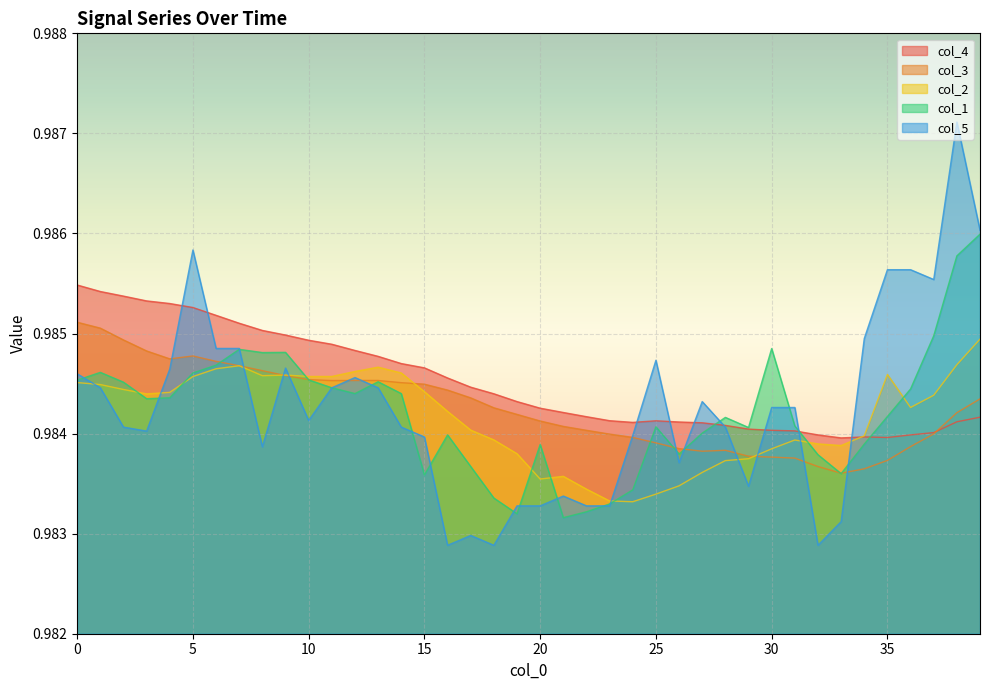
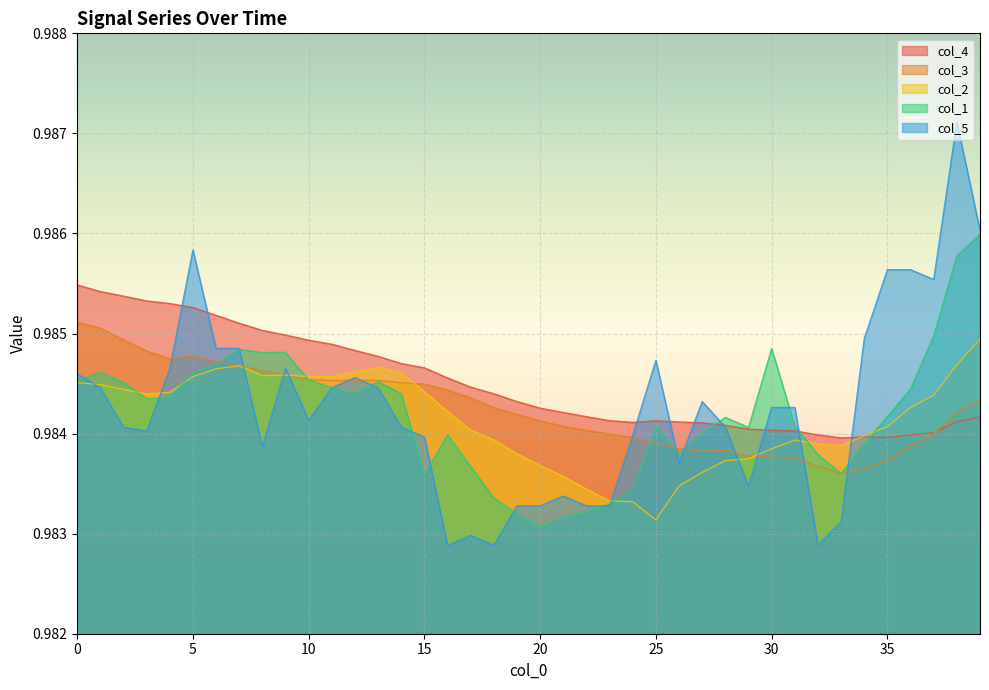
col_2, 20: 0.98355 -> 0.98368
col_1, 20: 0.98389 -> 0.98306
col_2, 25: 0.98340 -> 0.98314
col_2, 35: 0.98459 -> 0.98407
